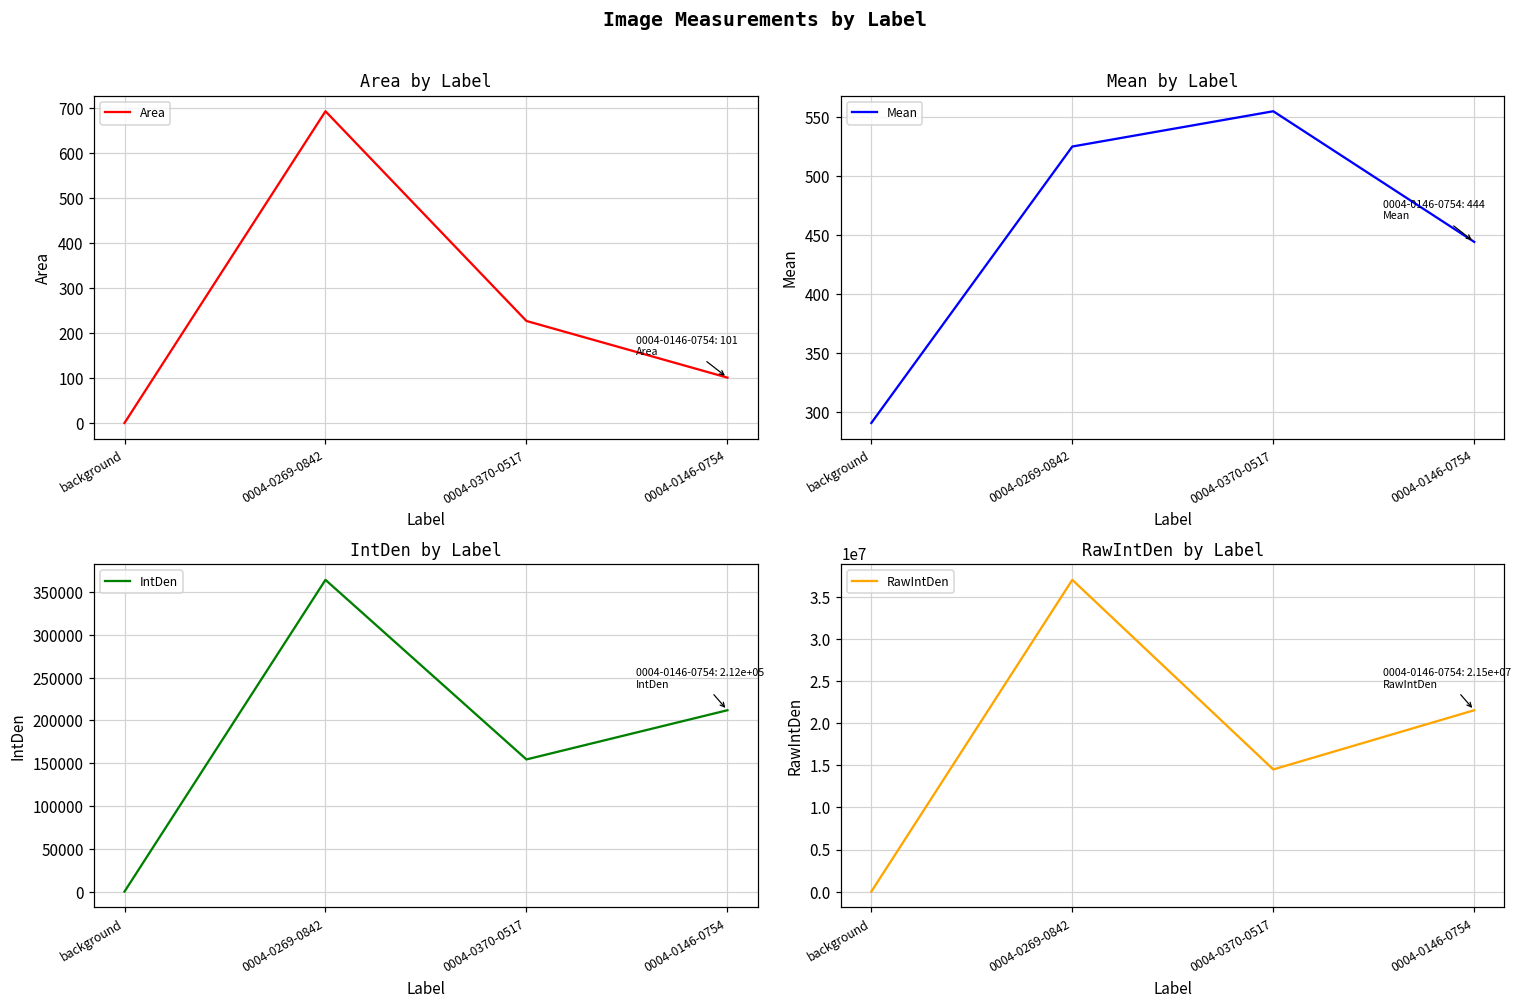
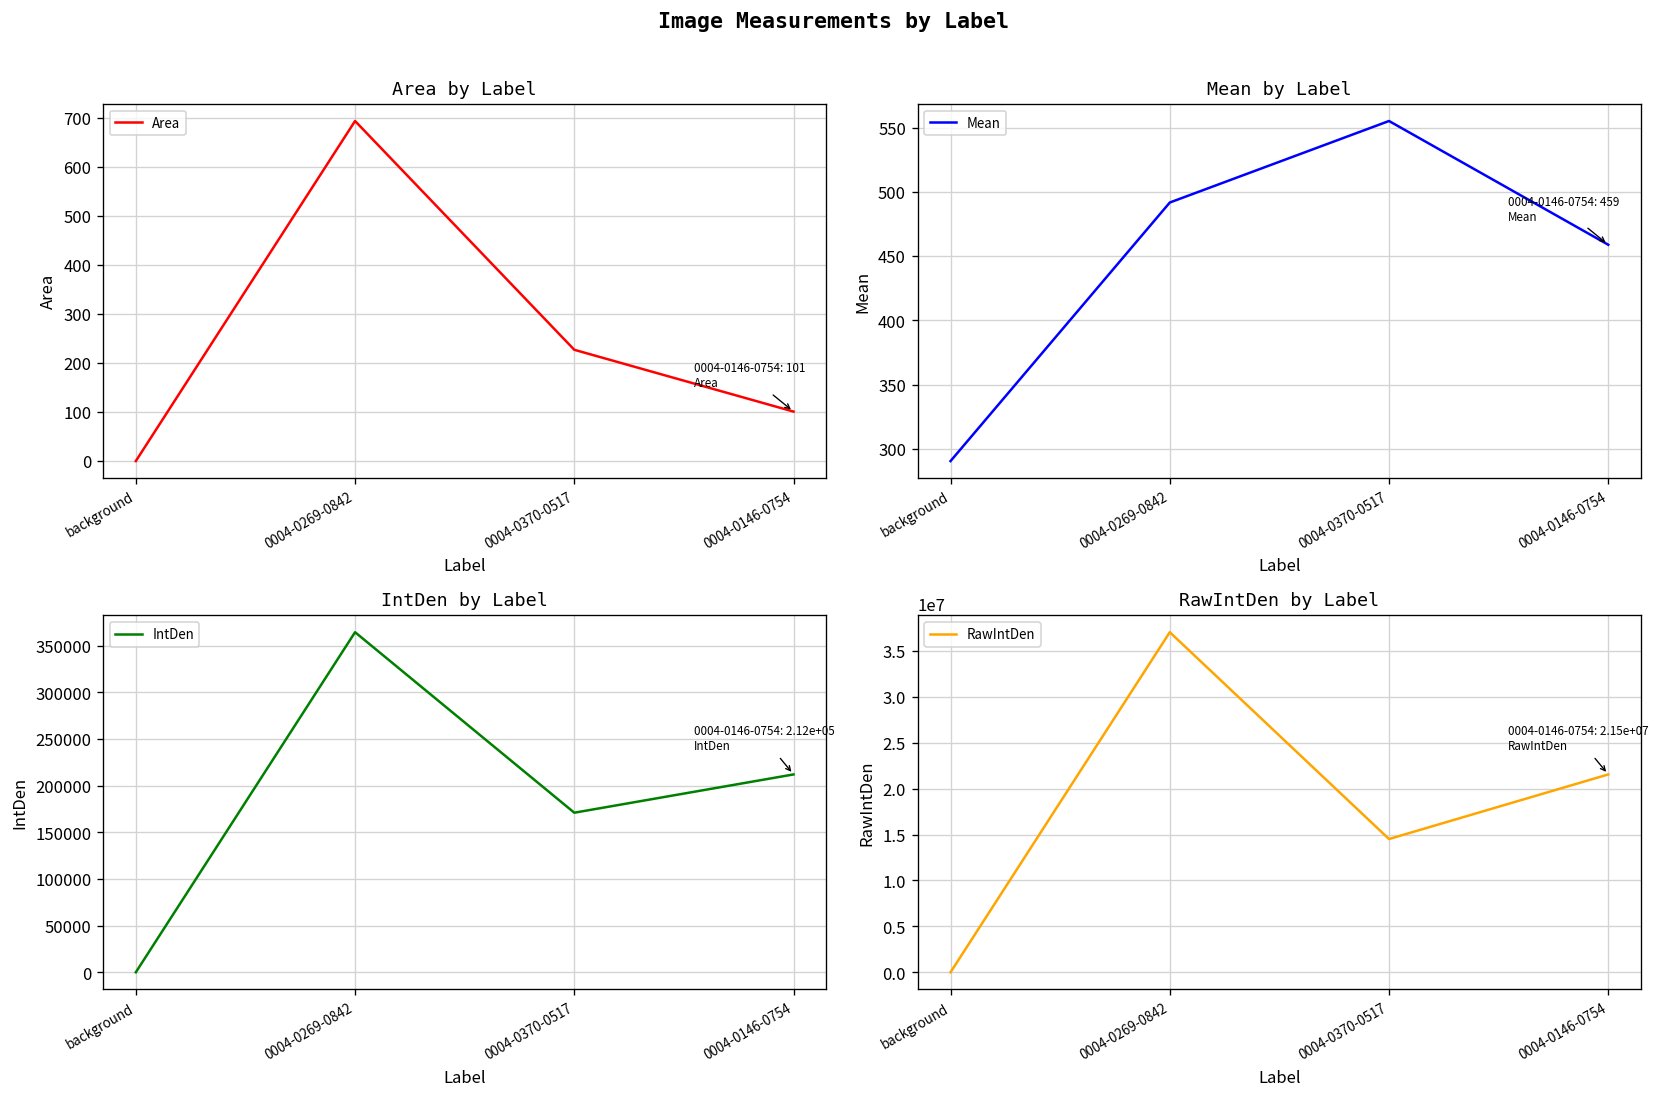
Mean by Label, 0004-0269-0842: 525 -> 492
Mean by Label, 0004-0146-0754: 444 -> 459
IntDen by Label, 0004-0370-0517: 150000 -> 170000
